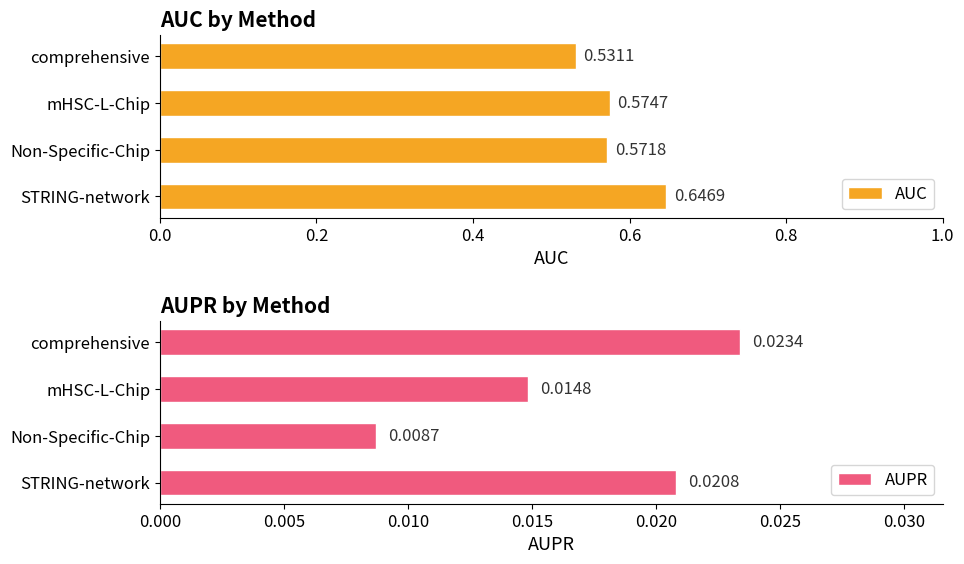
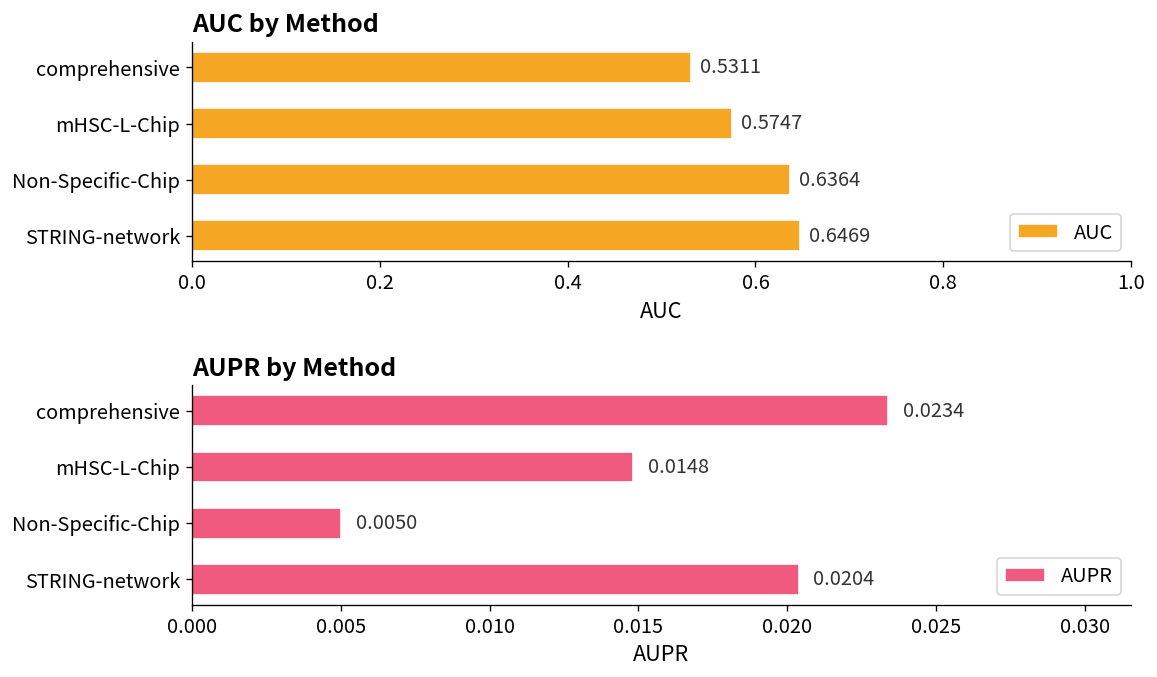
AUC by Method, Non-Specific-Chip: 0.5718 -> 0.6364
AUPR by Method, Non-Specific-Chip: 0.0087 -> 0.0050
AUPR by Method, STRING-network: 0.0208 -> 0.0204
